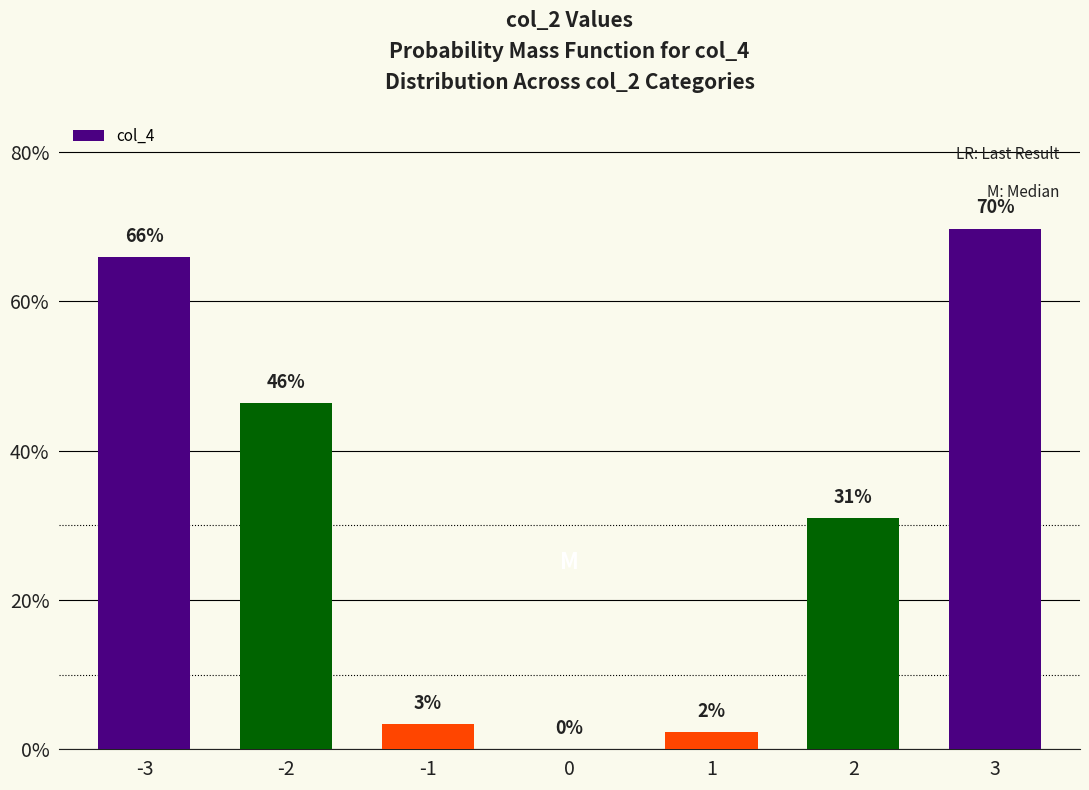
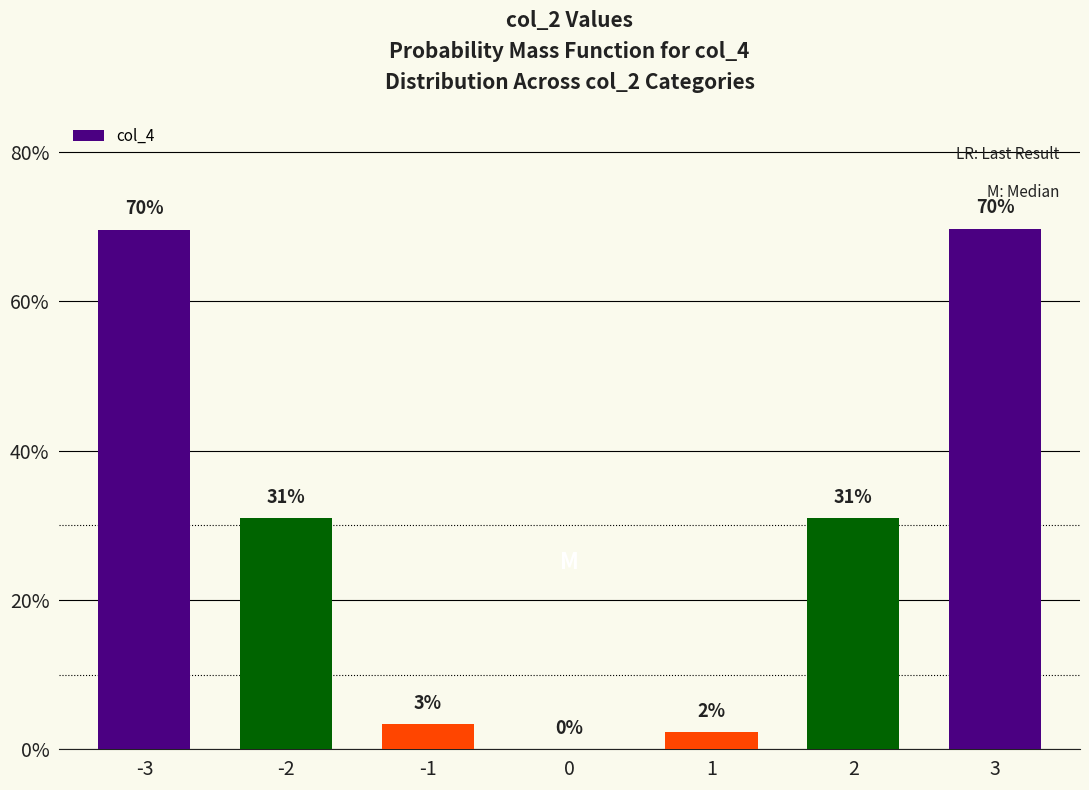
-3: 66% -> 70%
-2: 46% -> 31%
